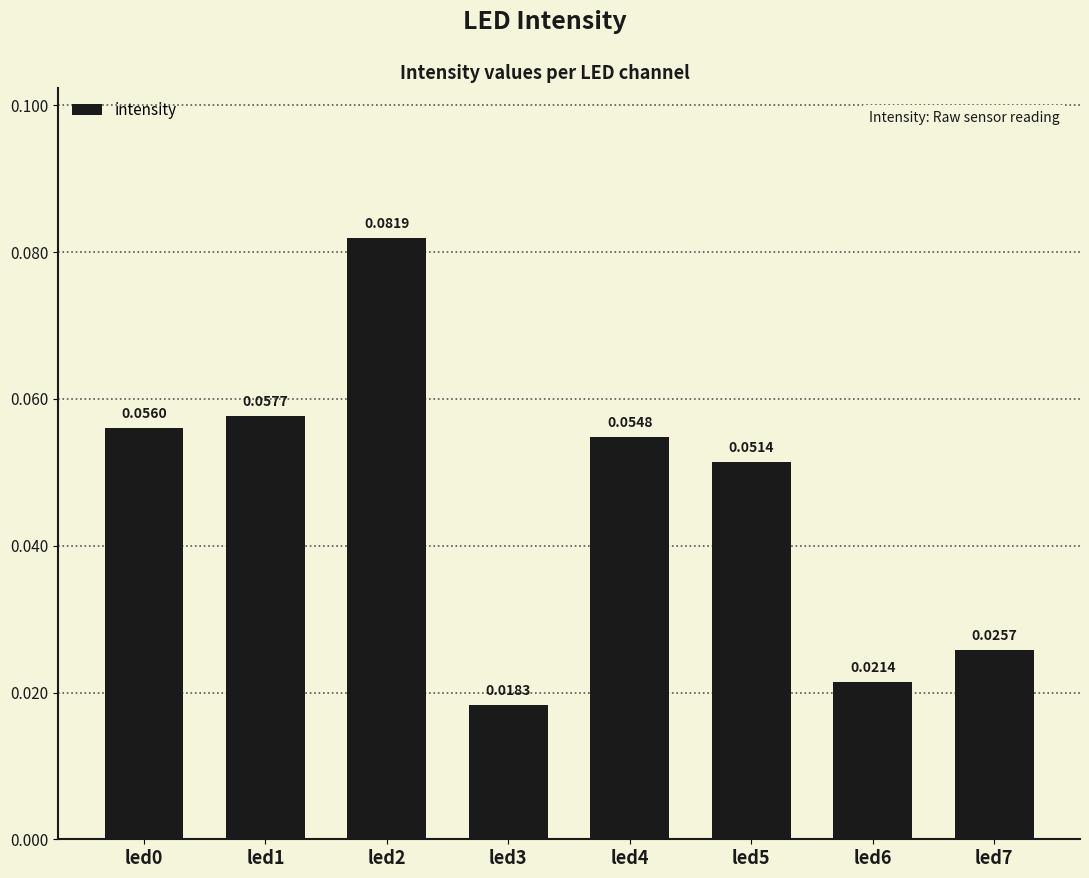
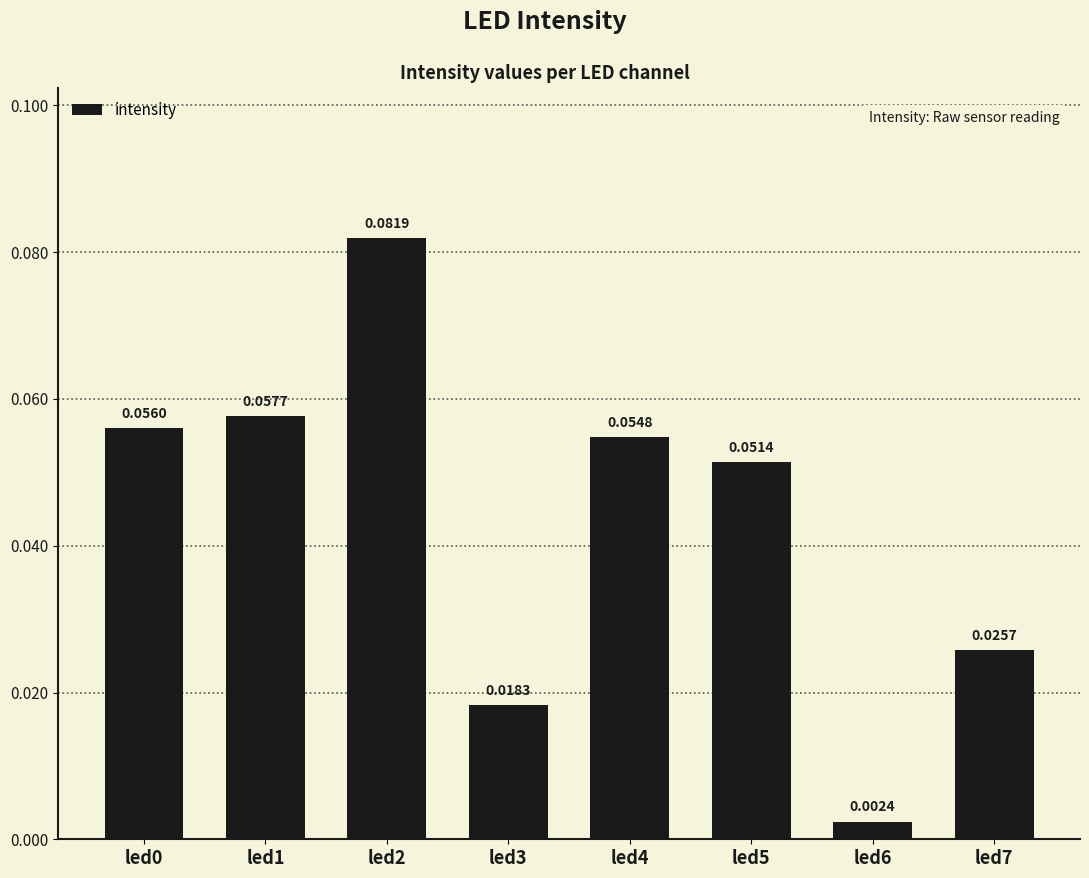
led6: 0.0214 -> 0.0024
